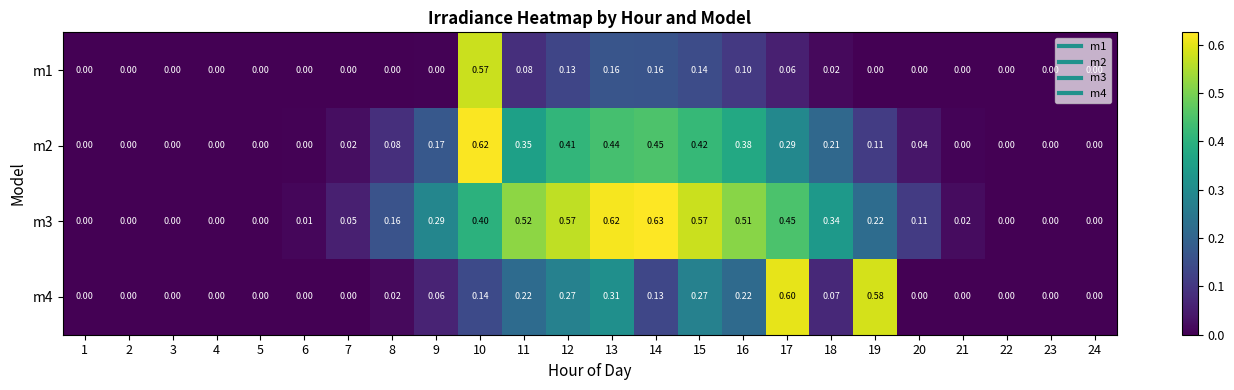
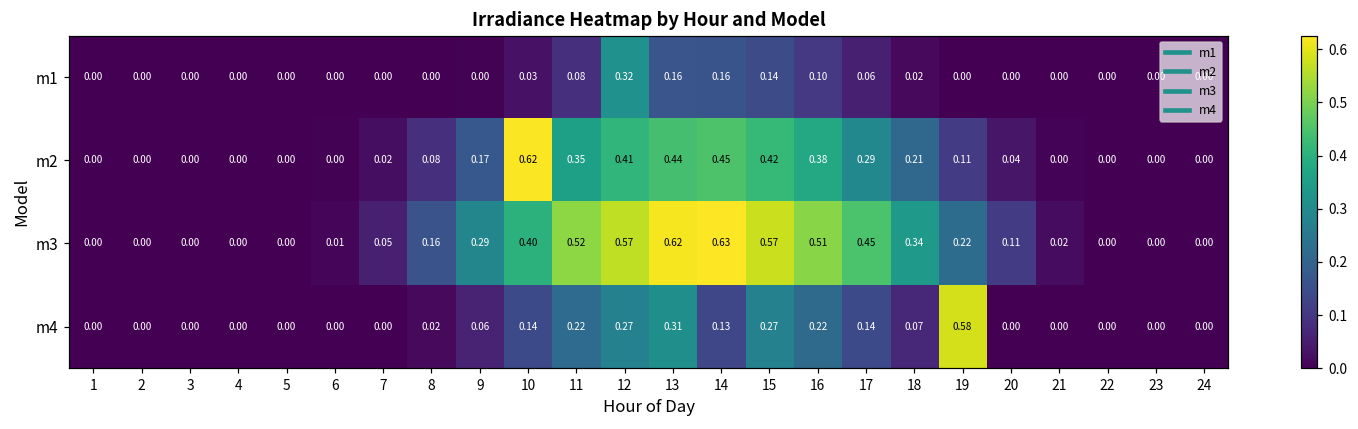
m1, 10: 0.57 -> 0.03
m1, 12: 0.13 -> 0.32
m4, 17: 0.60 -> 0.14
